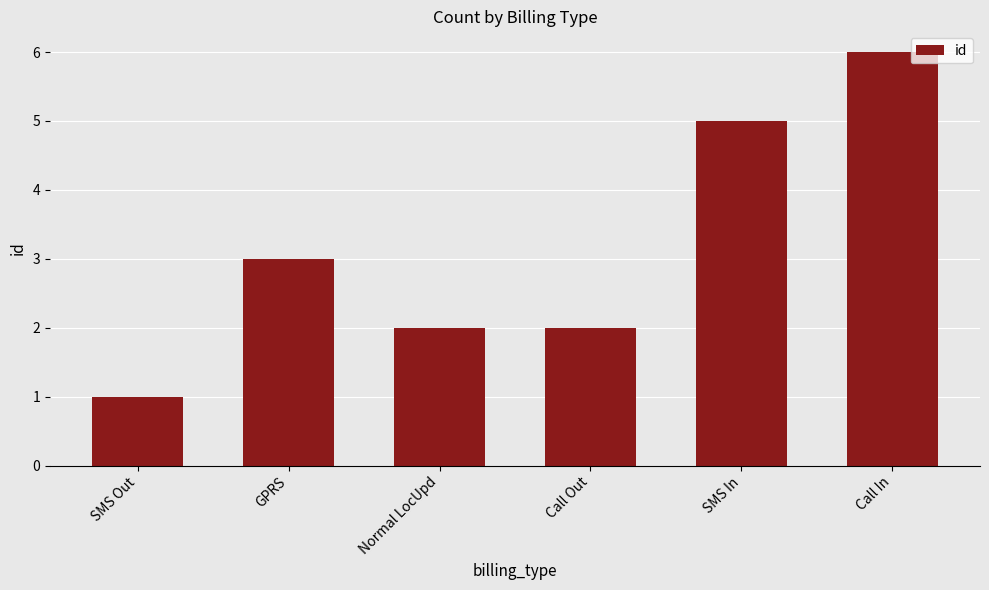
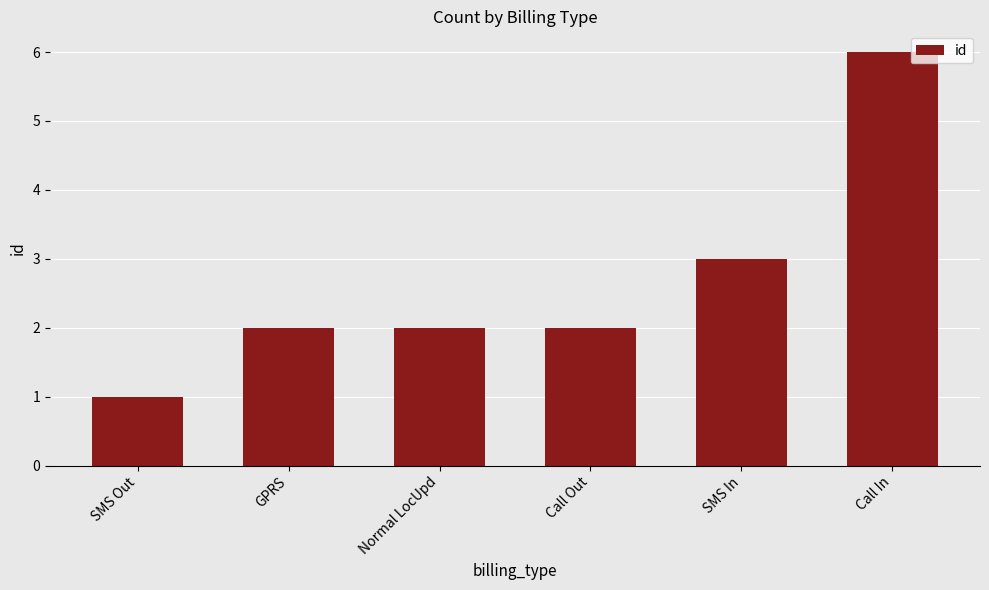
GPRS: 3 -> 2
SMS In: 5 -> 3
